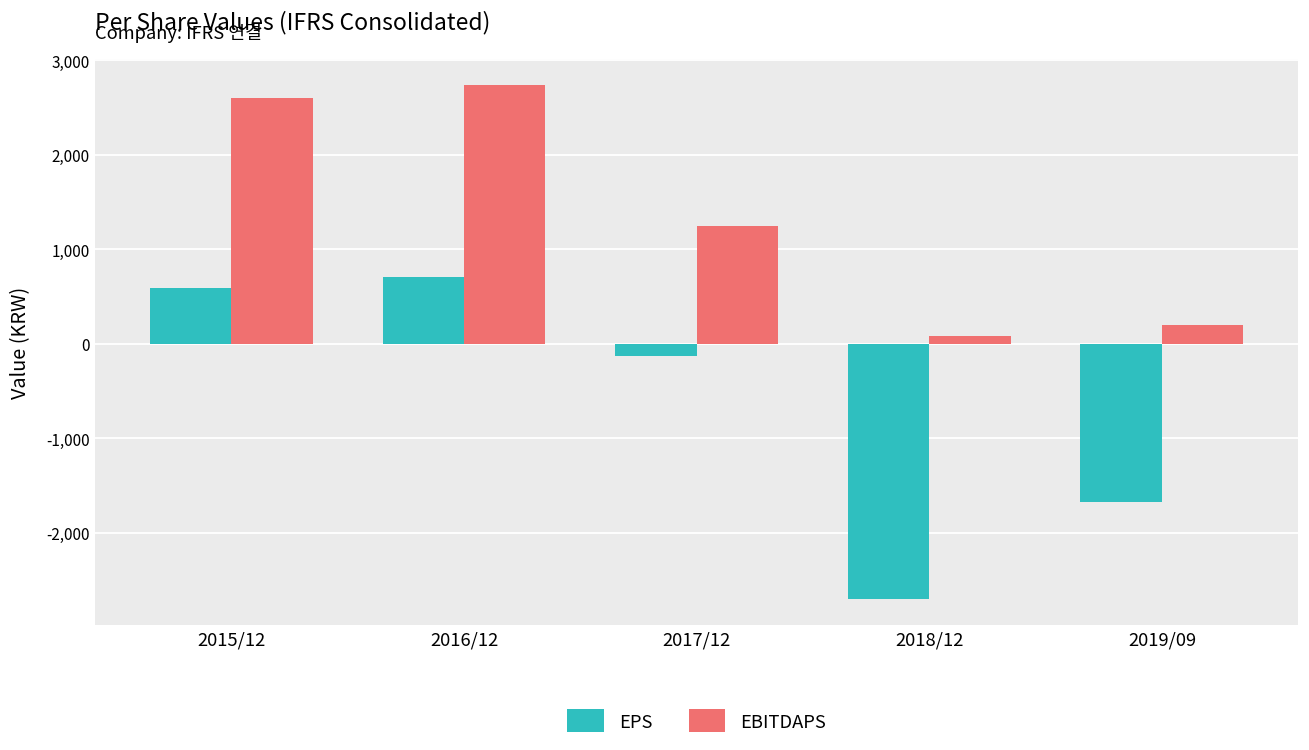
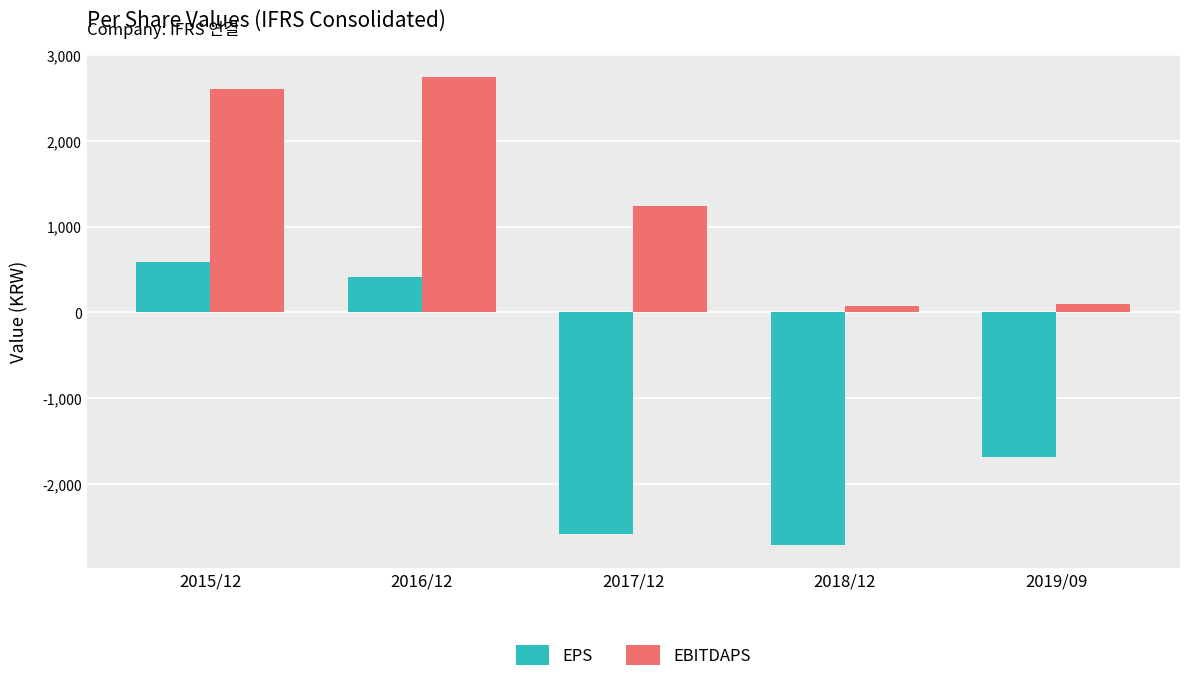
EPS, 2016/12: 700 -> 400
EPS, 2017/12: -100 -> -2,600
EBITDAPS, 2019/09: 200 -> 100
